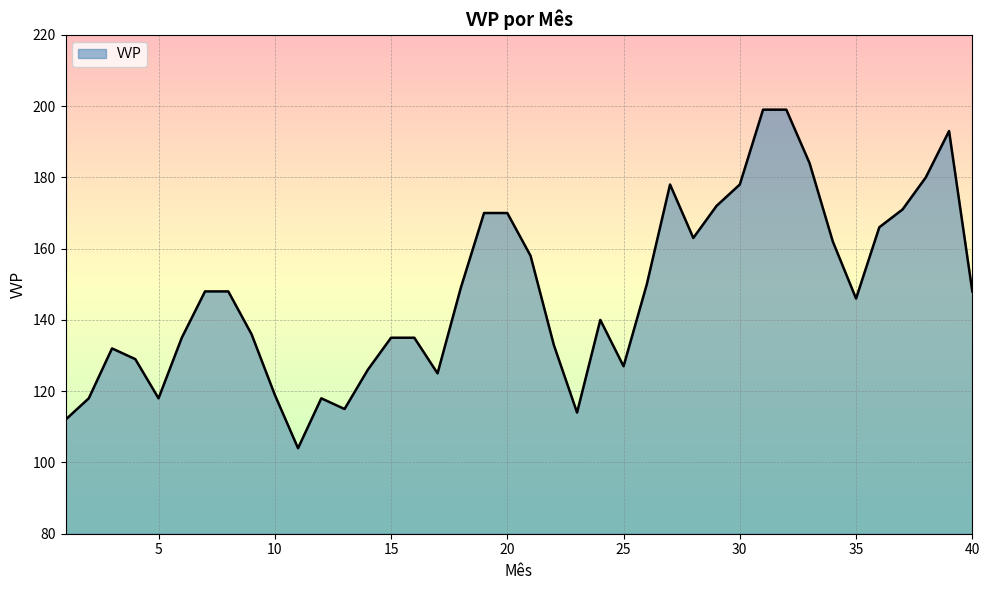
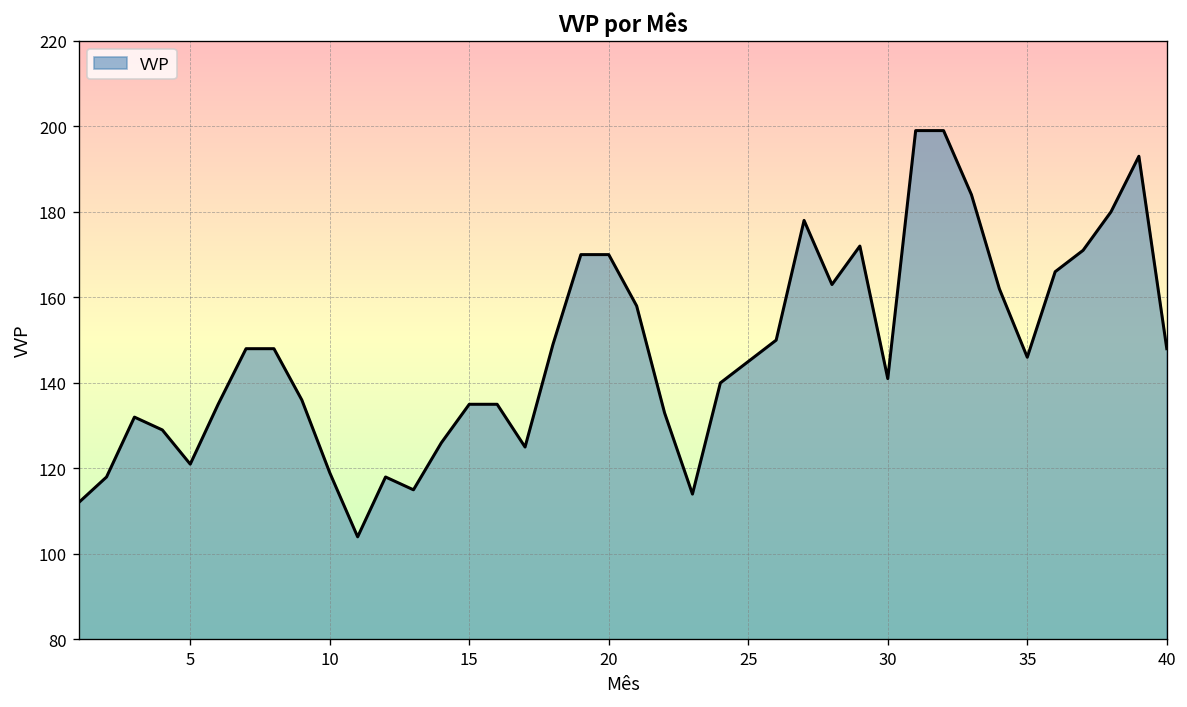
5: 118 -> 121
25: 127 -> 145
30: 178 -> 141
